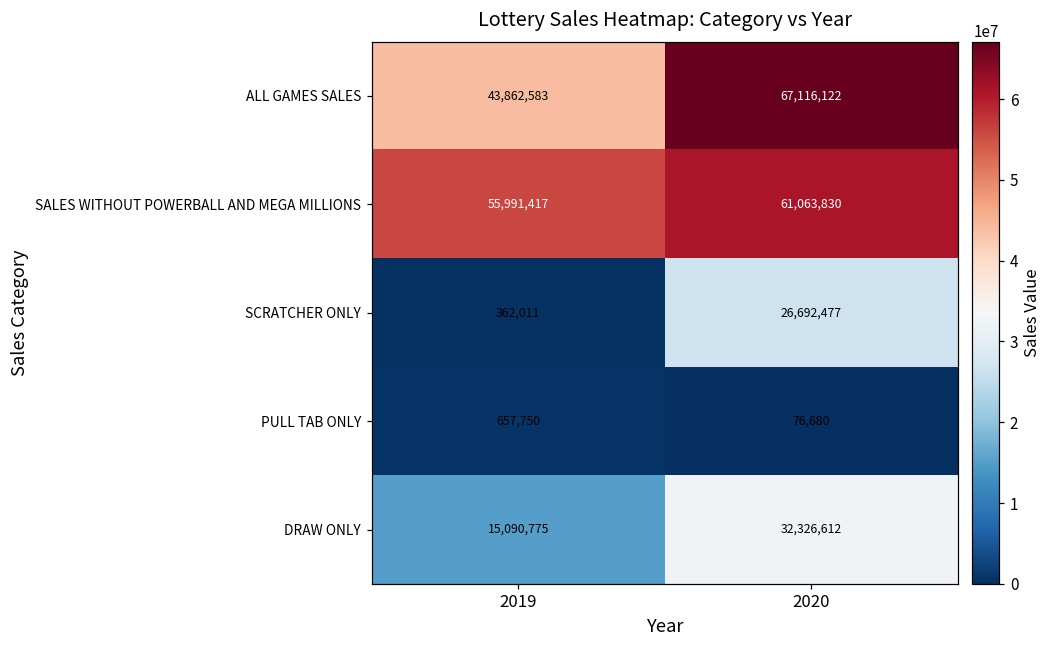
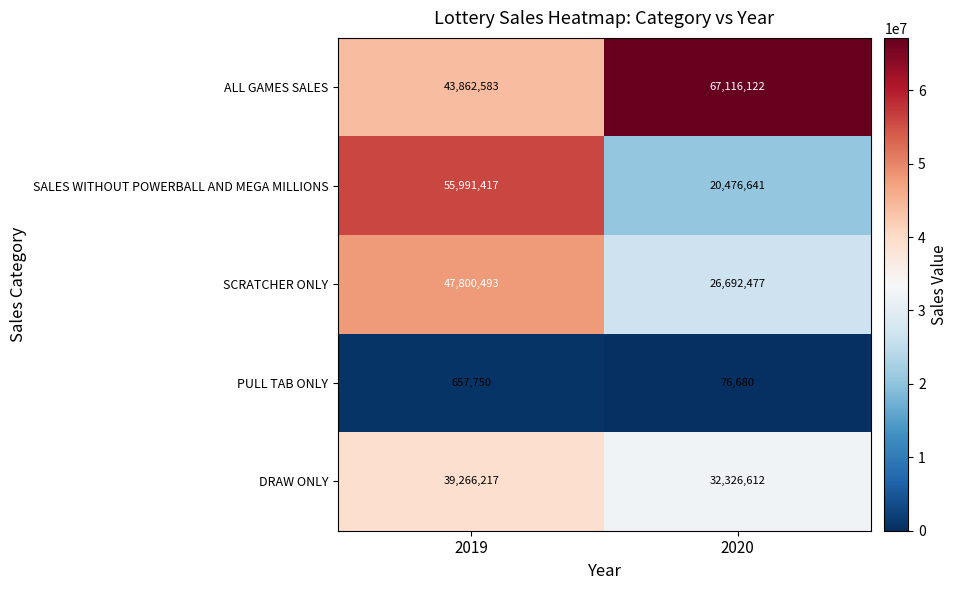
SALES WITHOUT POWERBALL AND MEGA MILLIONS, 2020: 61,063,830 -> 20,476,641
SCRATCHER ONLY, 2019: 362,011 -> 47,800,493
DRAW ONLY, 2019: 15,090,775 -> 39,266,217
